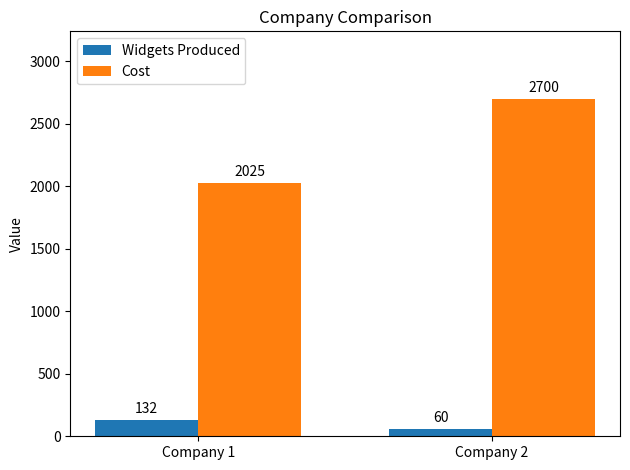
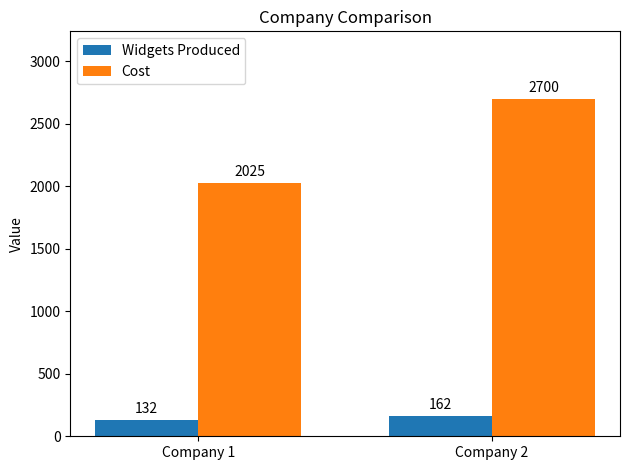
Widgets Produced, Company 2: 60 -> 162
